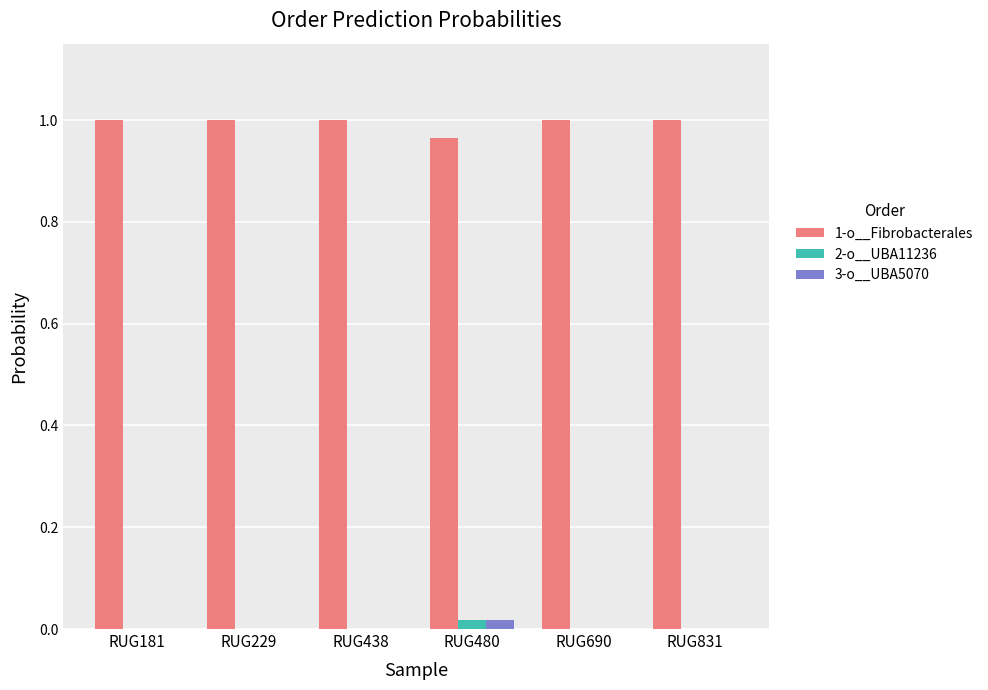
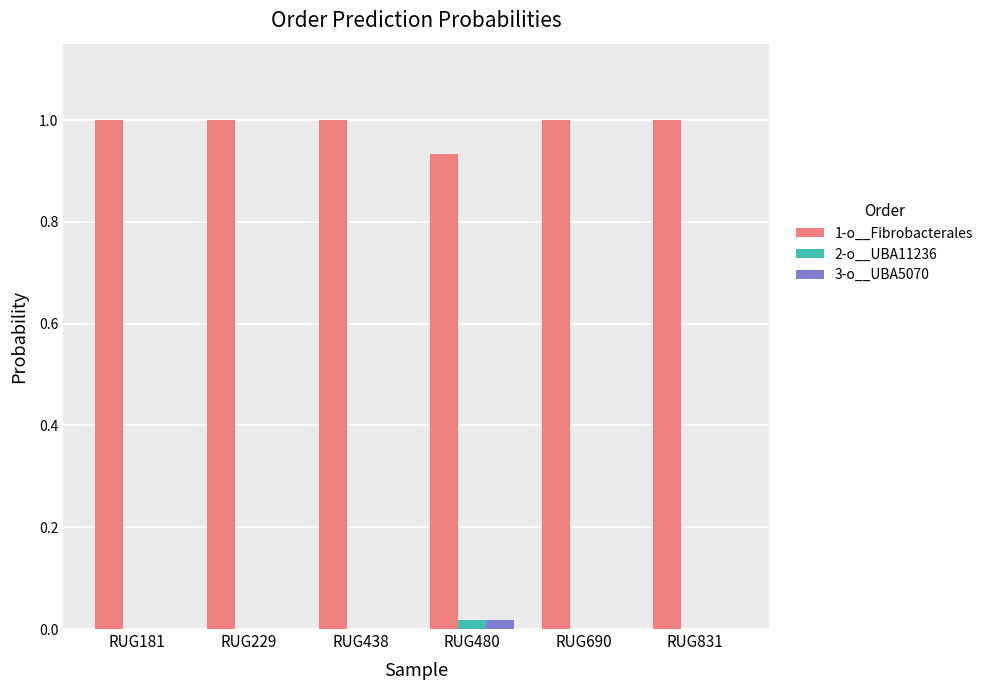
1-o__Fibrobacterales, RUG480: 0.96 -> 0.93
